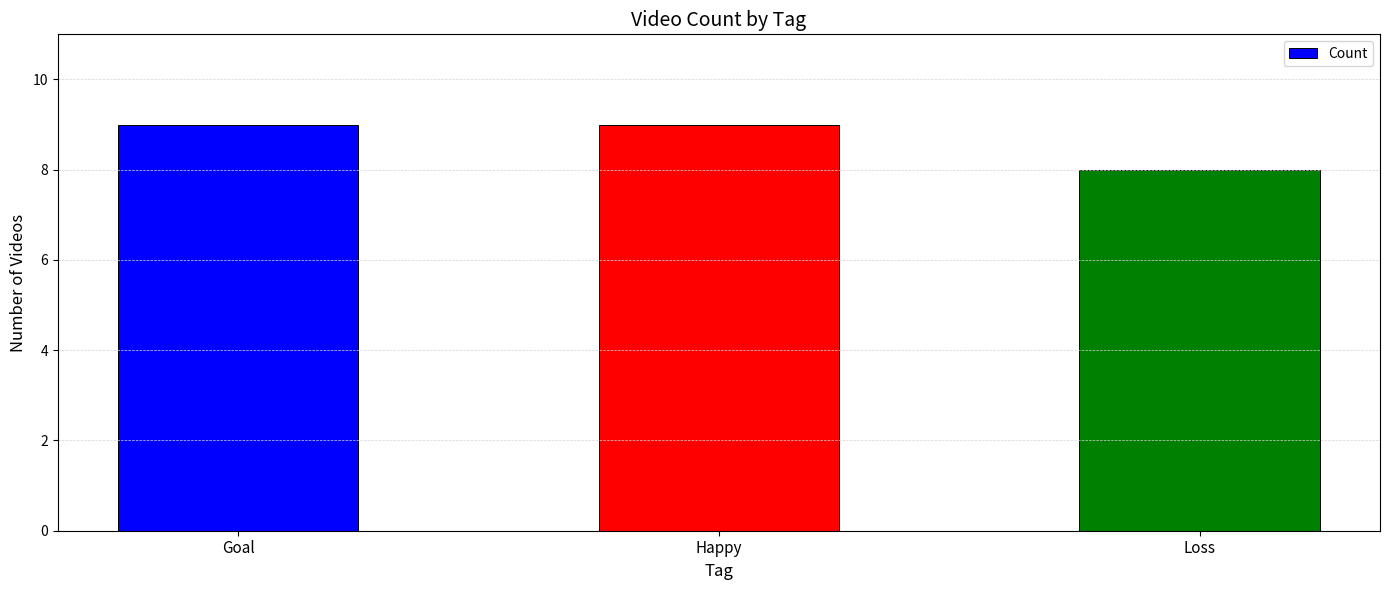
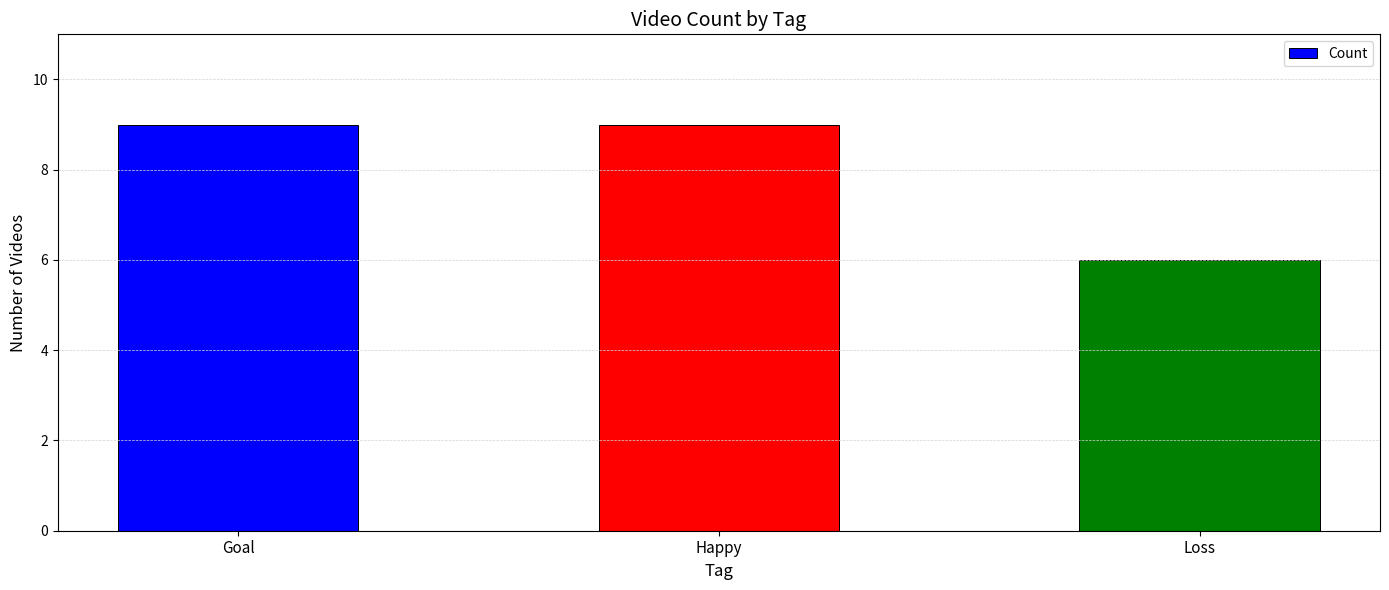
Loss: 8 -> 6
